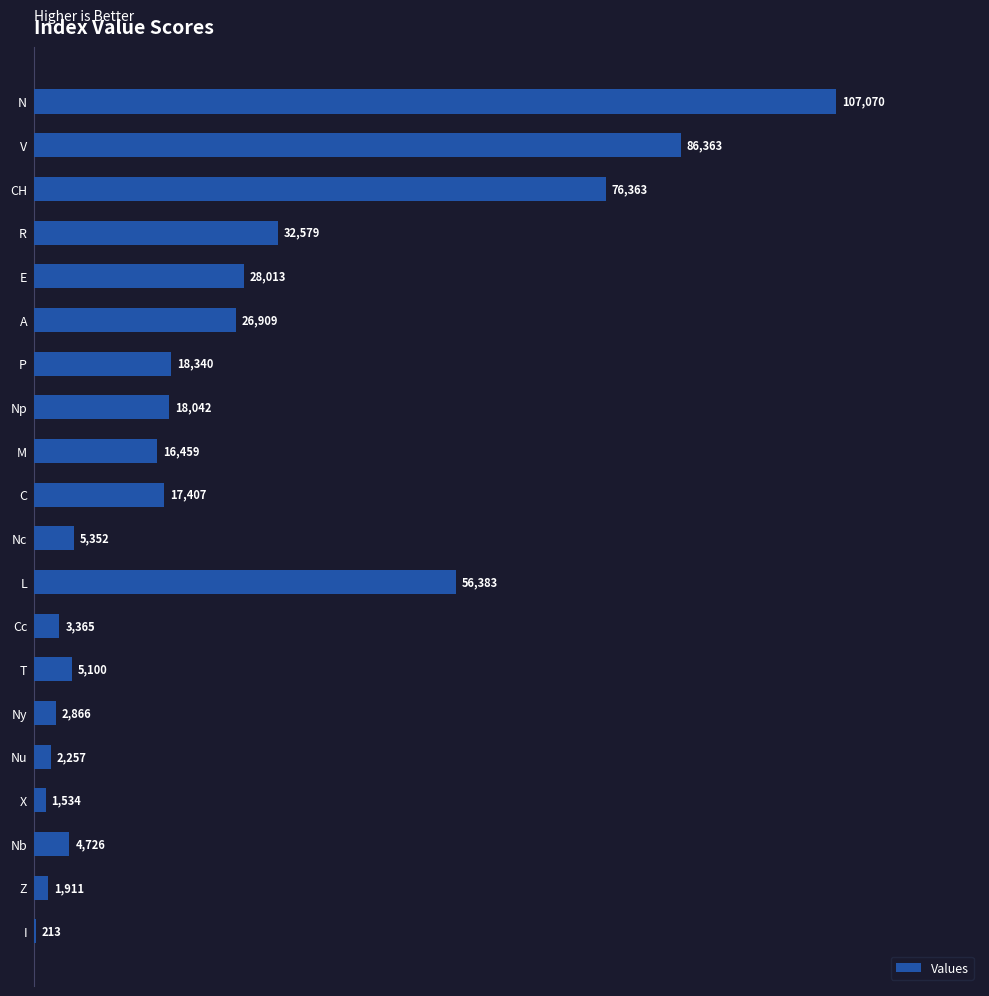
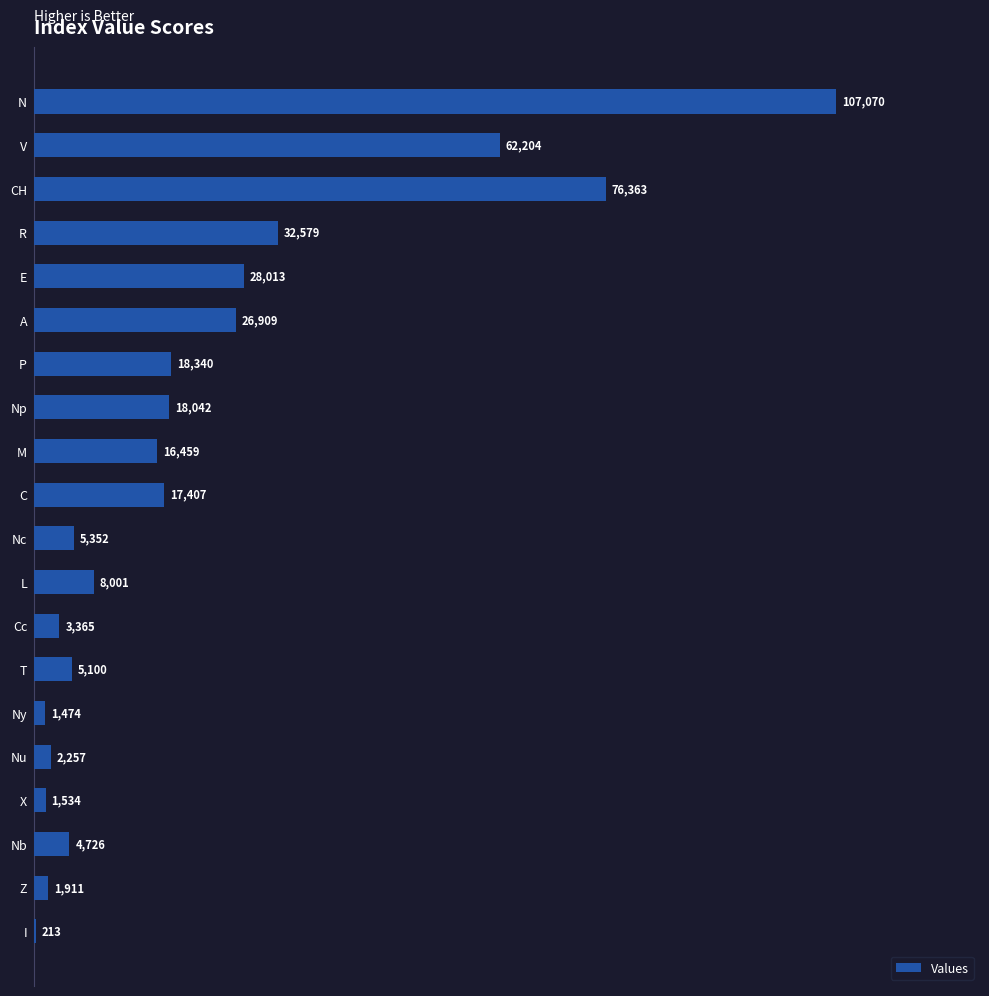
V: 86,363 -> 62,204
L: 56,383 -> 8,001
Ny: 2,866 -> 1,474
